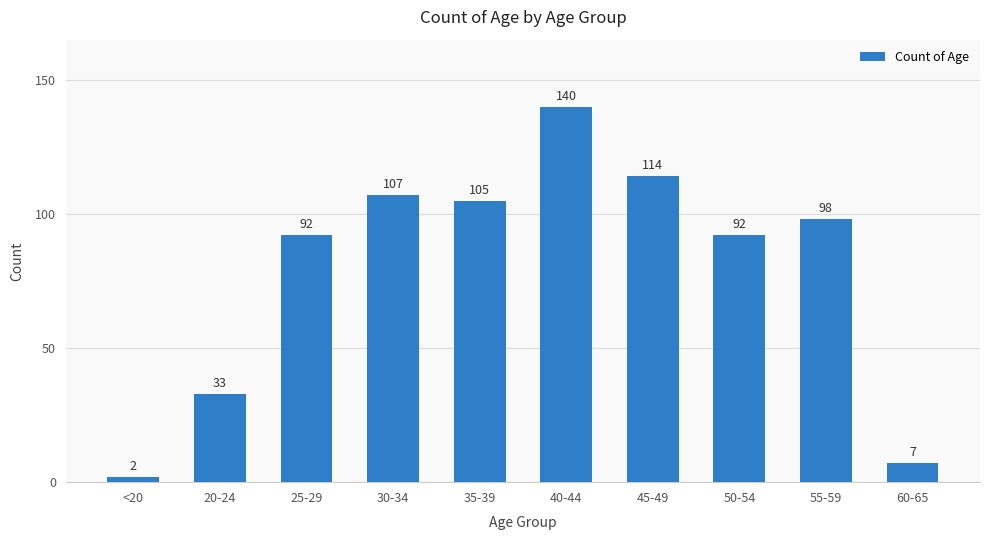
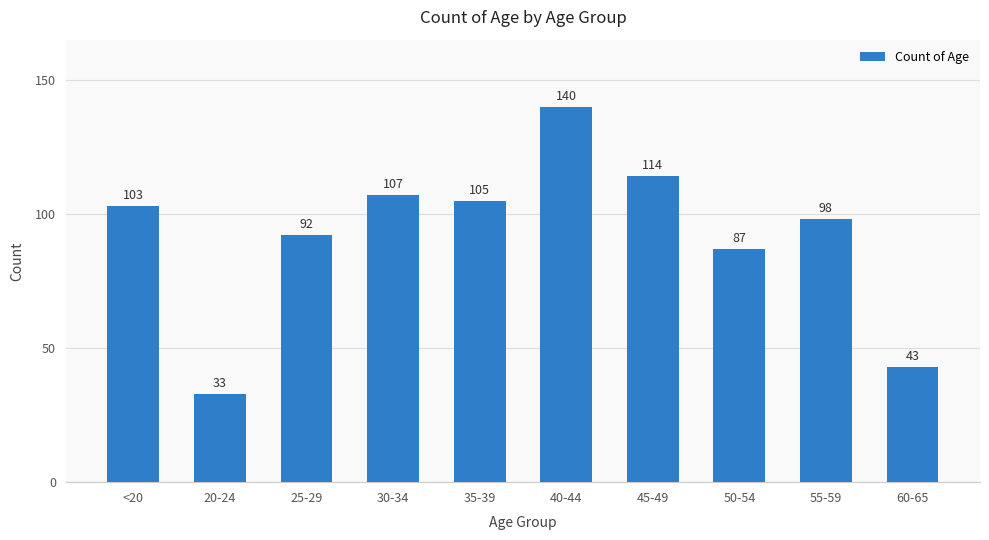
<20: 2 -> 103
50-54: 92 -> 87
60-65: 7 -> 43
